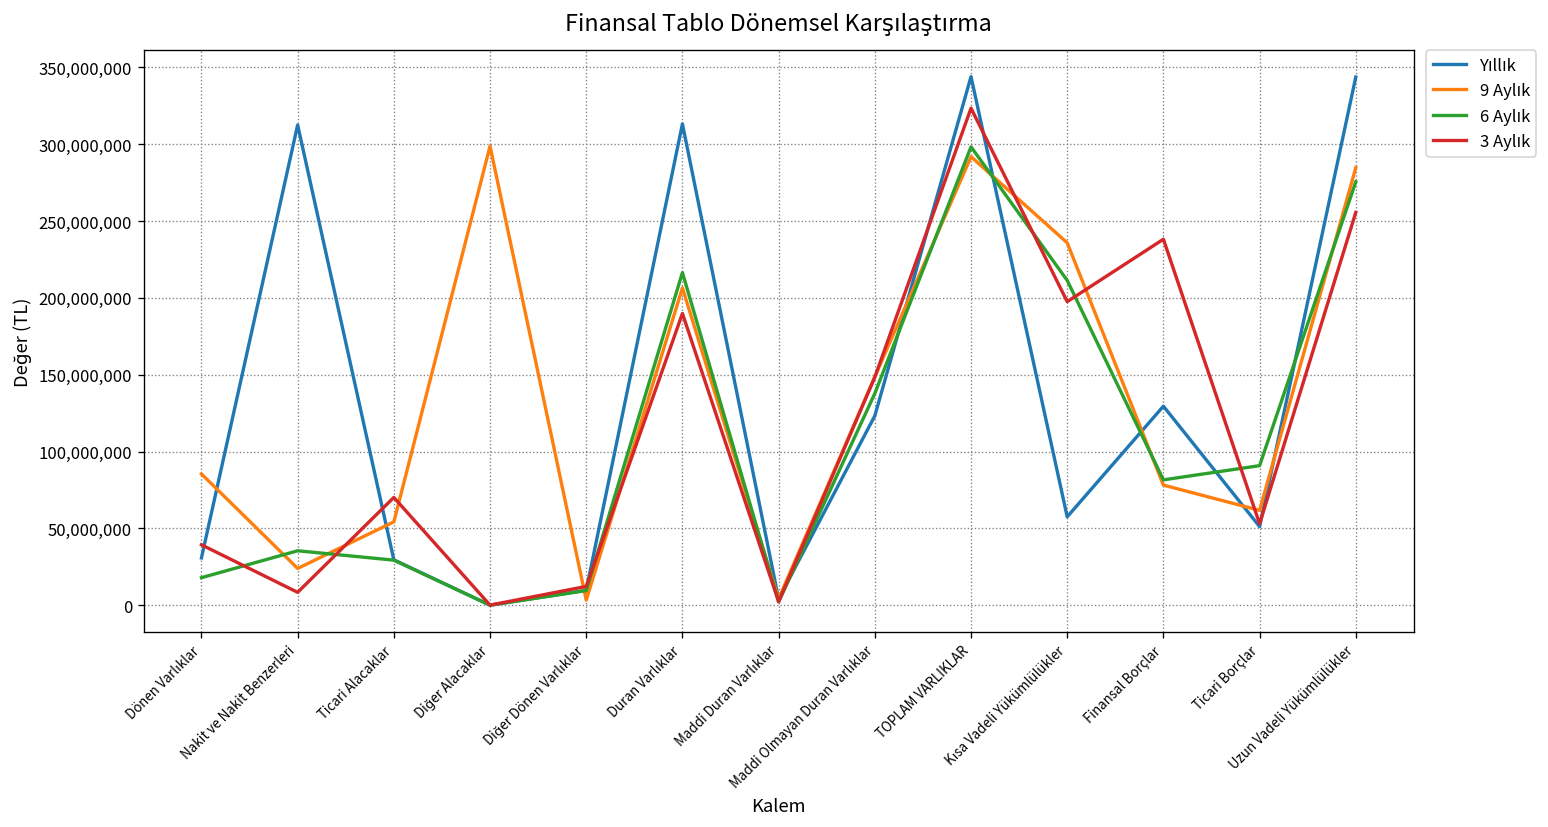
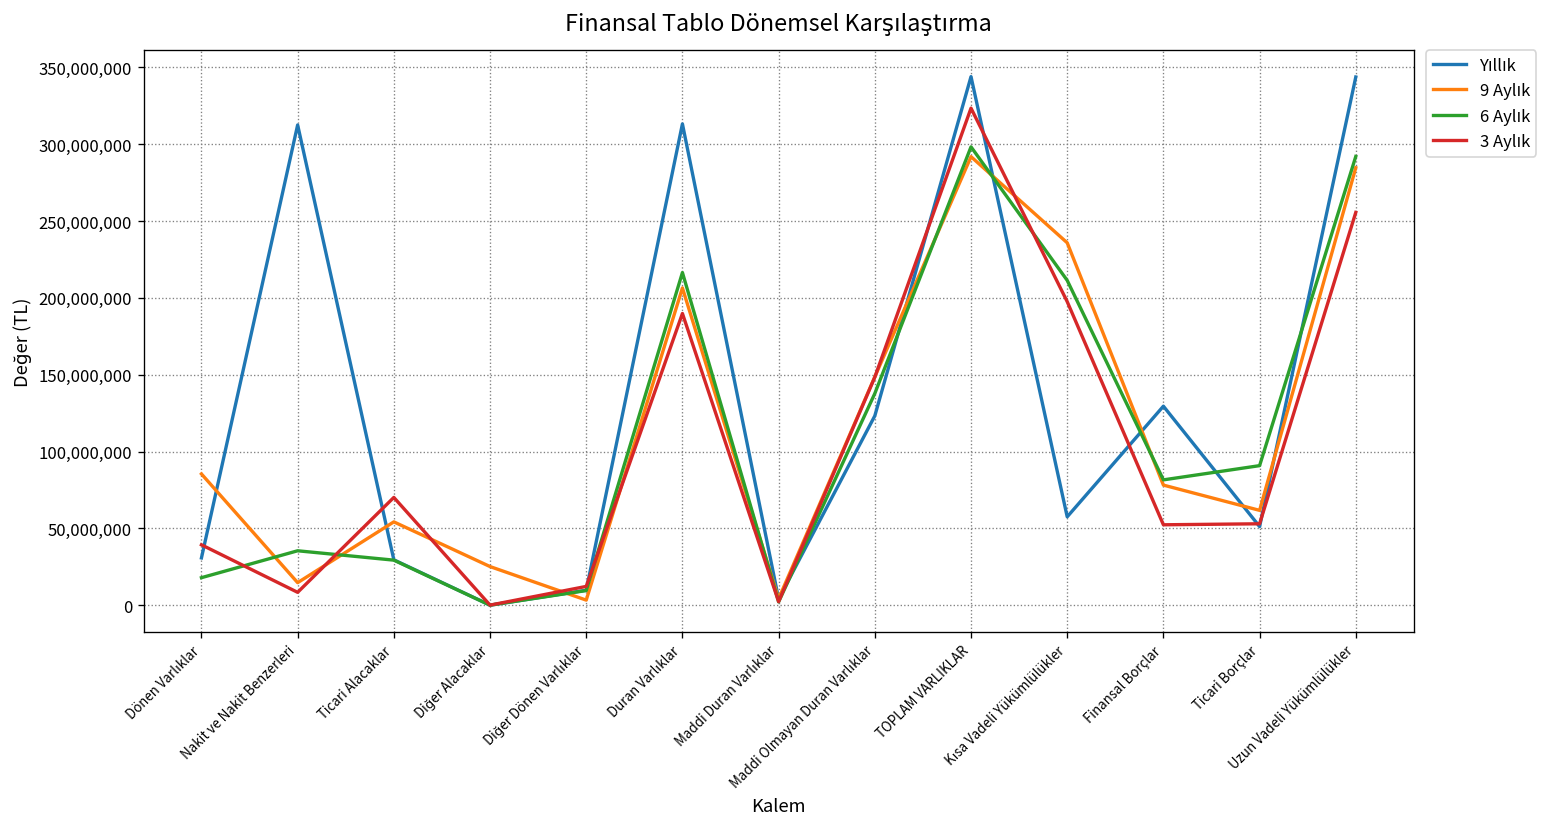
9 Aylık, Nakit ve Nakit Benzerleri: 24,000,000 -> 15,000,000
9 Aylık, Diğer Alacaklar: 299,000,000 -> 25,000,000
3 Aylık, Finansal Borçlar: 238,000,000 -> 52,000,000
6 Aylık, Uzun Vadeli Yükümlülükler: 276,000,000 -> 292,000,000
